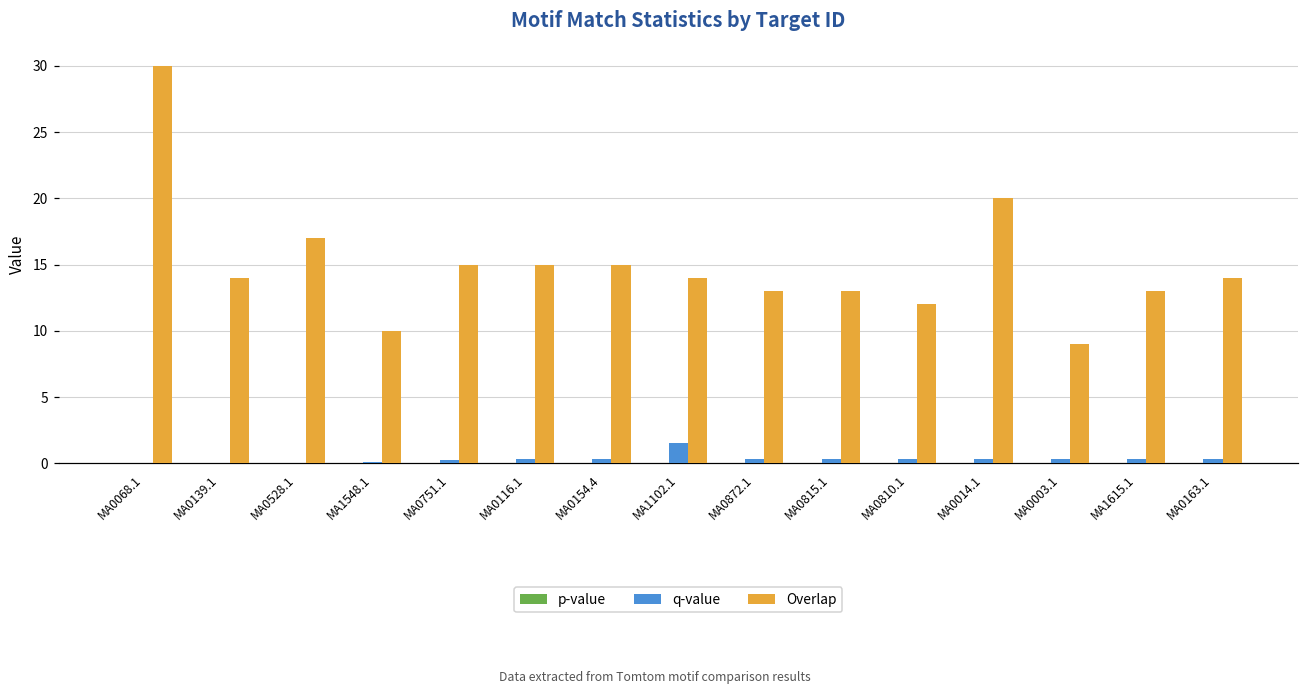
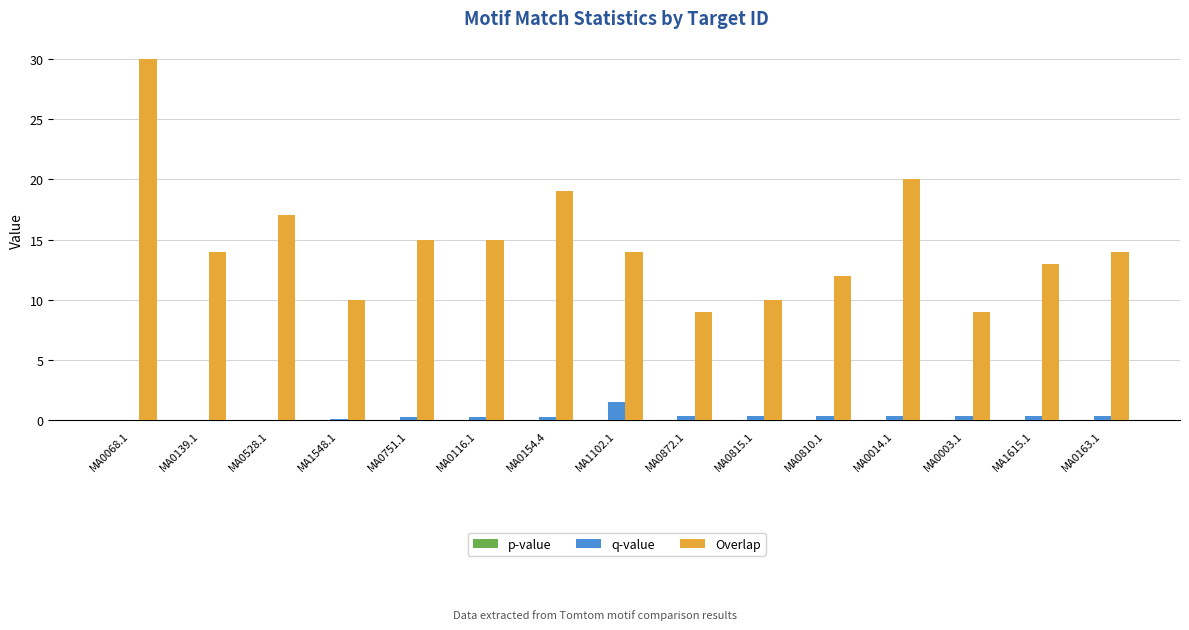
Overlap, MA0154.4: 15 -> 19
Overlap, MA0872.1: 13 -> 9
Overlap, MA0815.1: 13 -> 10
